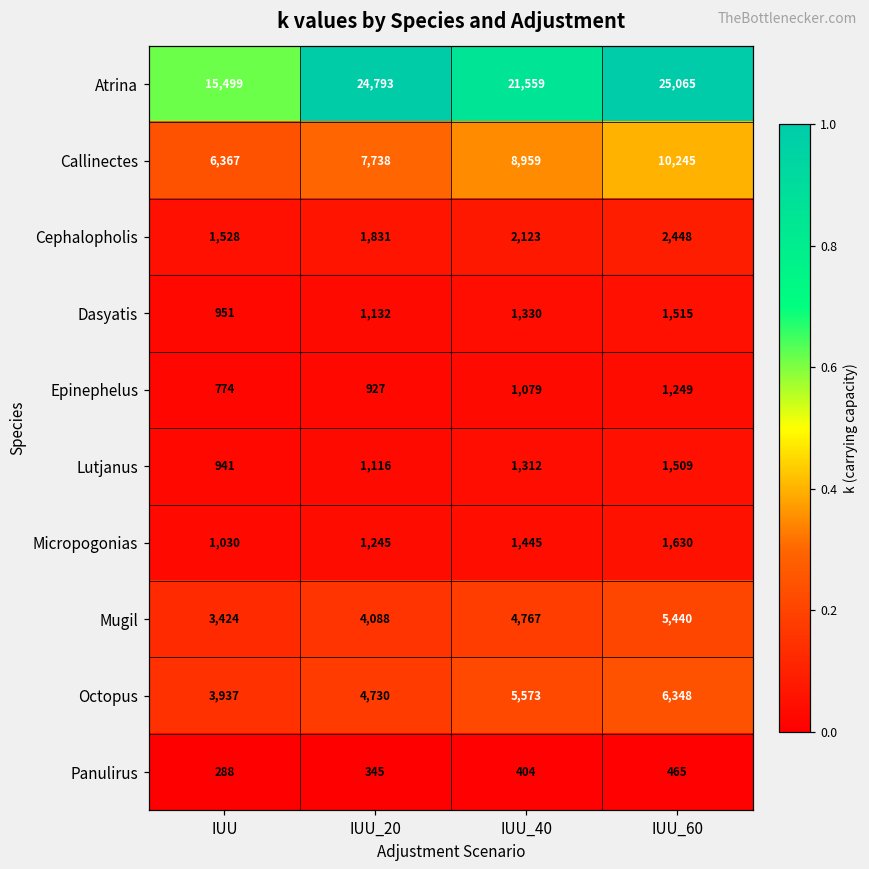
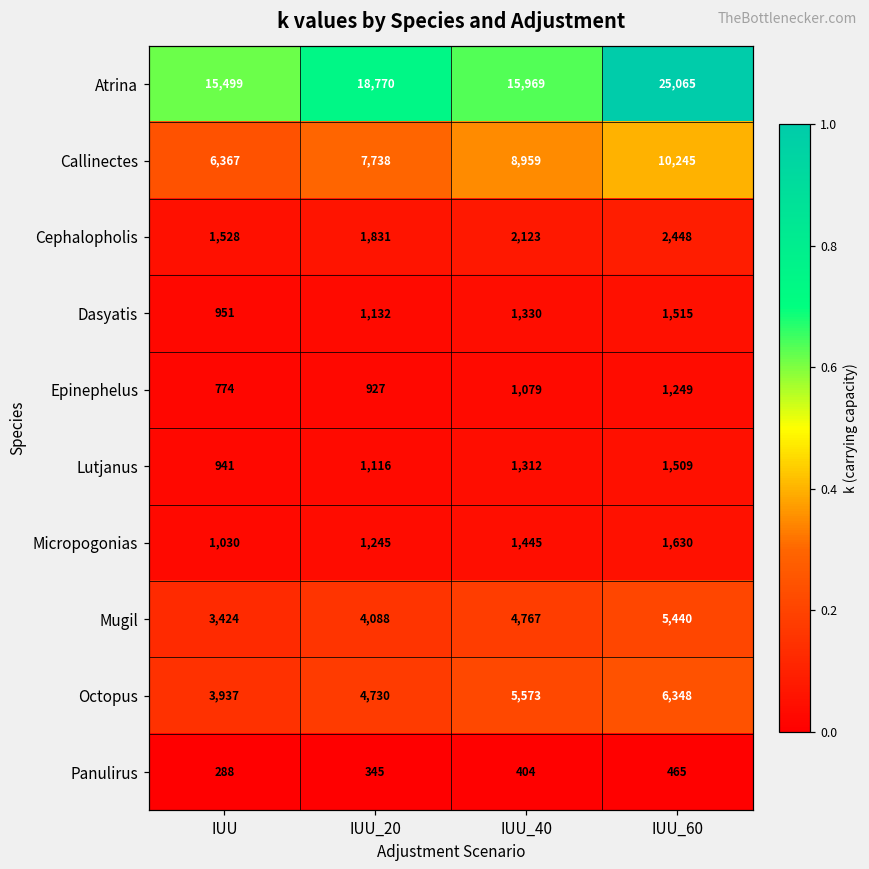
Atrina, IUU_20: 24,793 -> 18,770
Atrina, IUU_40: 21,559 -> 15,969
